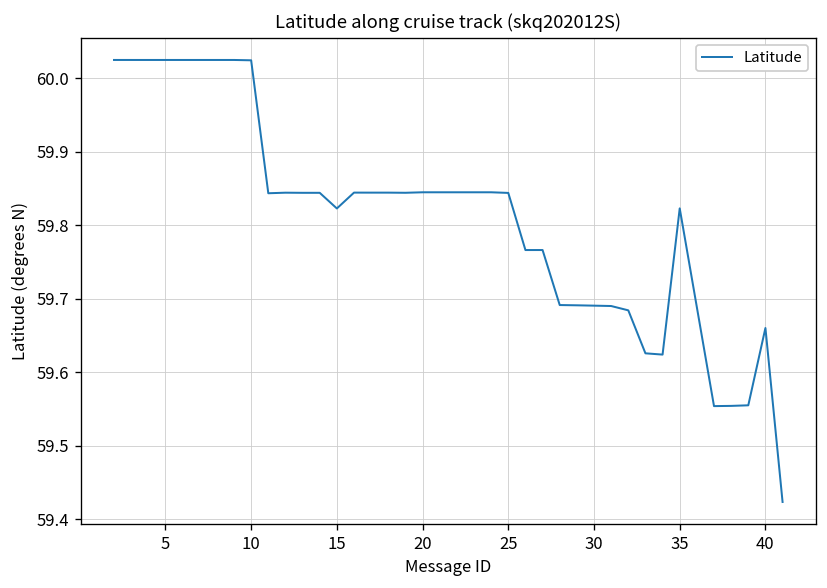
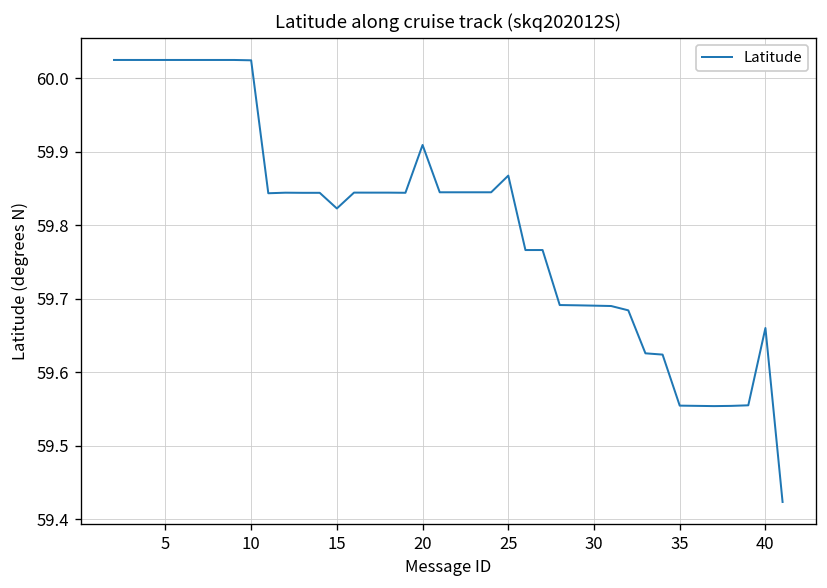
20: 59.85 -> 59.91
25: 59.84 -> 59.87
35: 59.82 -> 59.55
